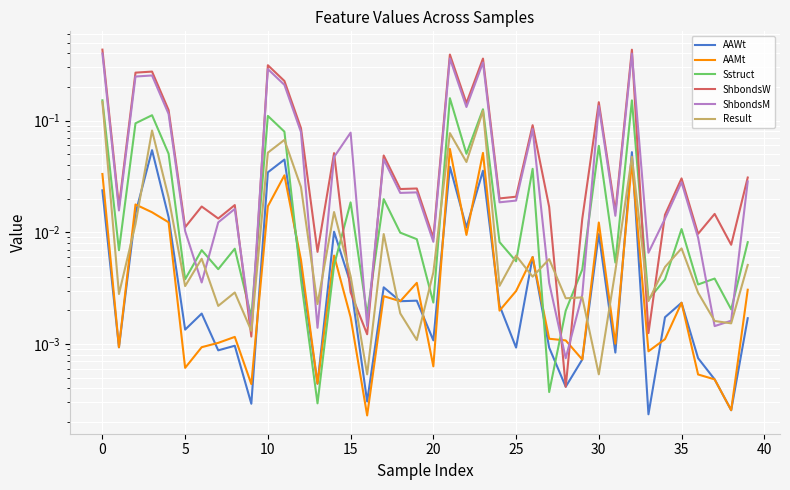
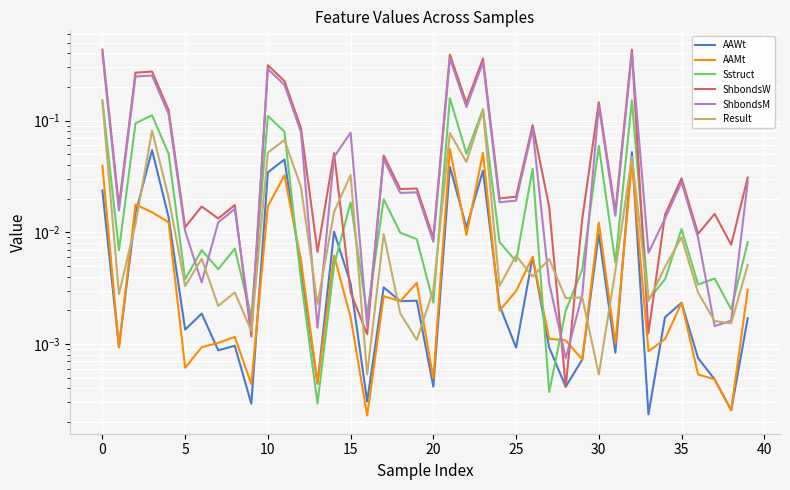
AAMt, 0: 0.033 -> 0.040
Result, 15: 0.0041 -> 0.033
AAWt, 20: 0.0011 -> 0.00041
AAMt, 20: 0.0006 -> 0.0005
Result, 20: 0.0044 -> 0.0030
Result, 35: 0.007 -> 0.009
